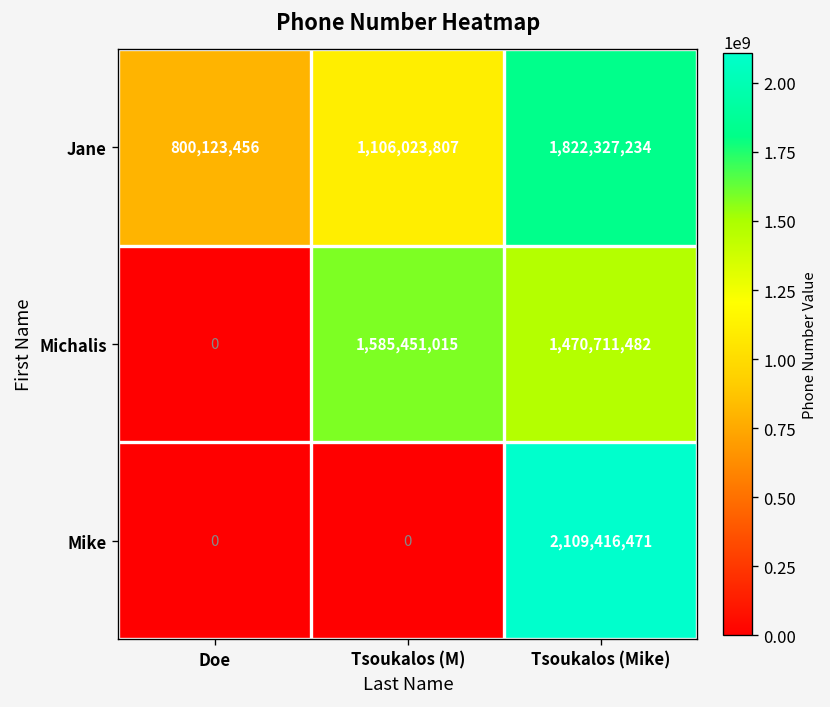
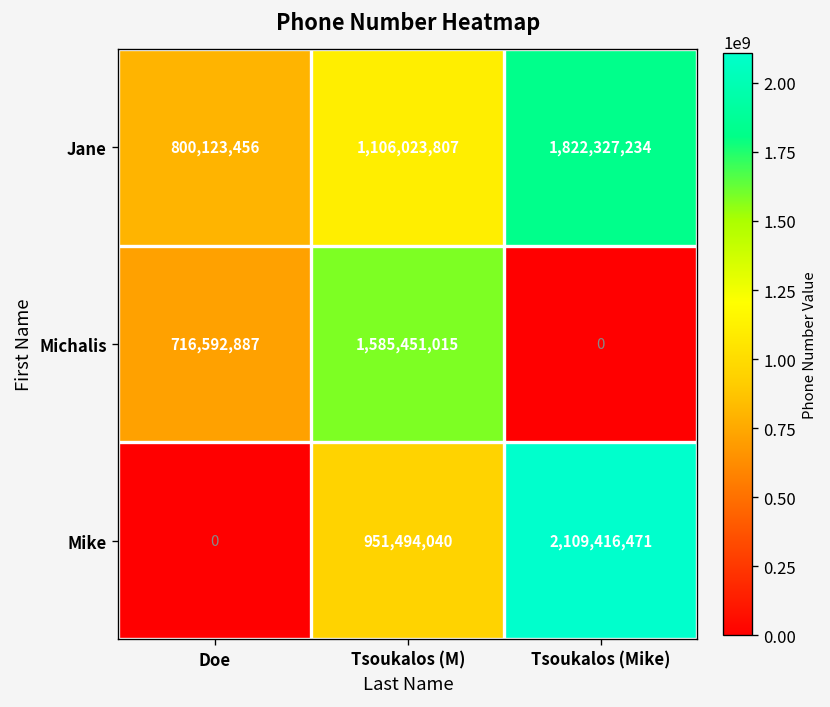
Michalis, Doe: 0 -> 716,592,887
Michalis, Tsoukalos (Mike): 1,470,711,482 -> 0
Mike, Tsoukalos (M): 0 -> 951,494,040
